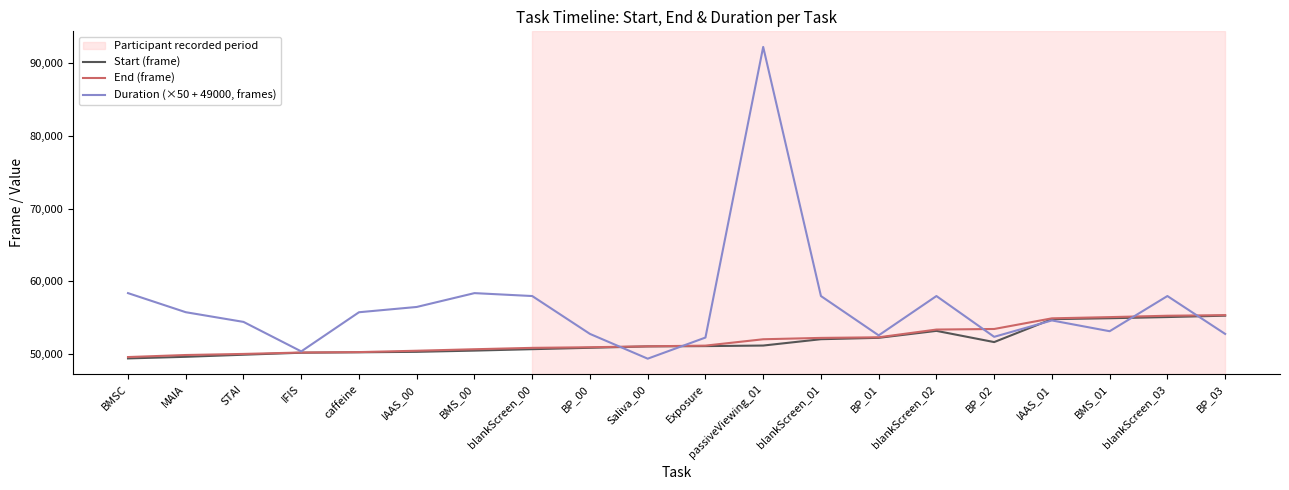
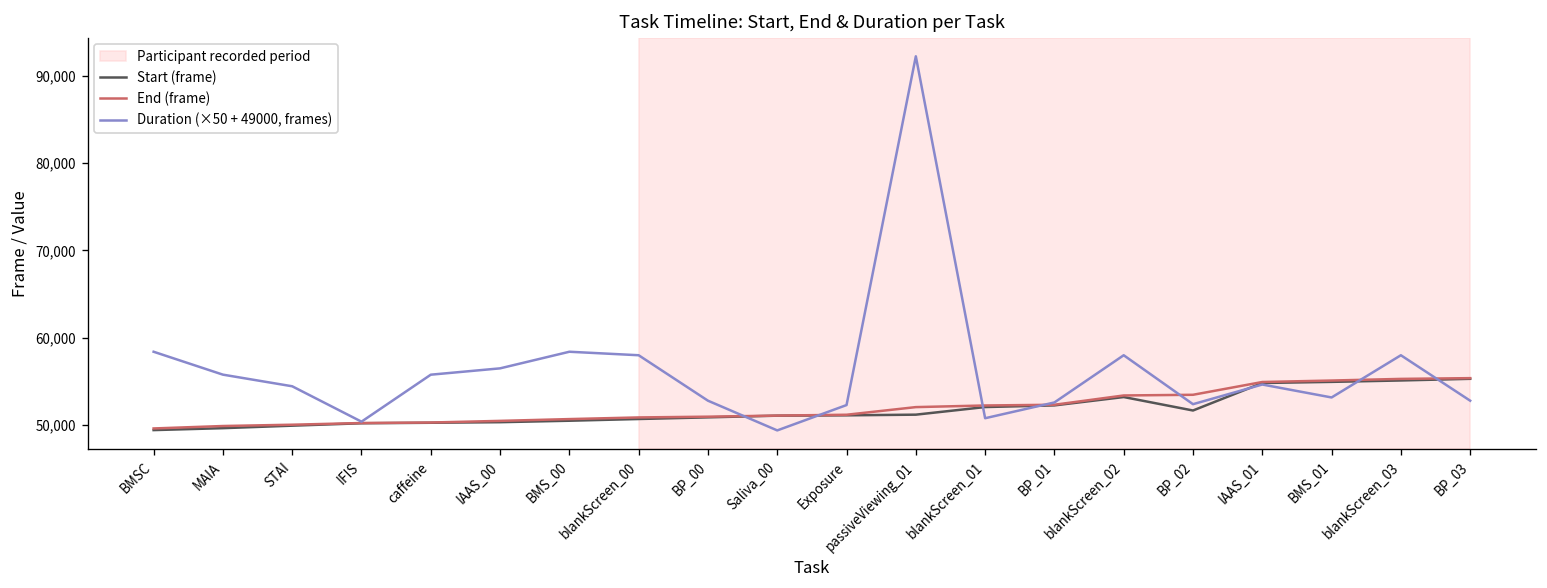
Duration (×50 + 49000, frames), blankScreen_01: 58,000 -> 51,000
